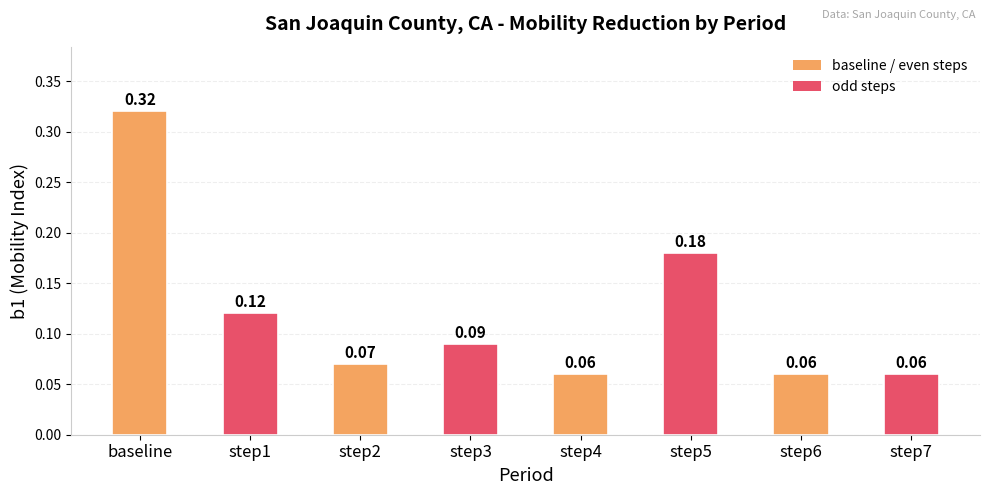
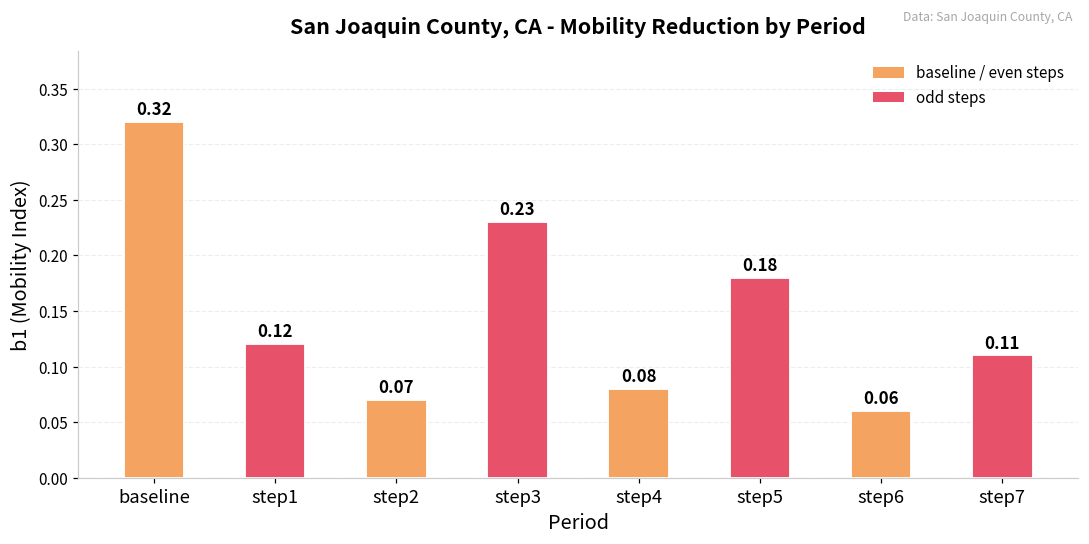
step3: 0.09 -> 0.23
step4: 0.06 -> 0.08
step7: 0.06 -> 0.11
